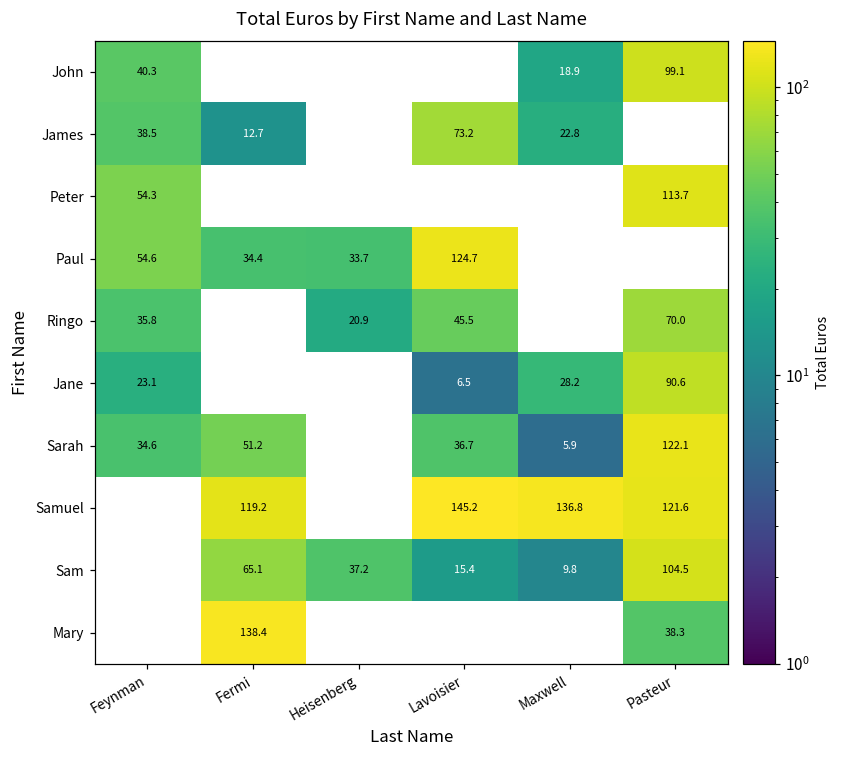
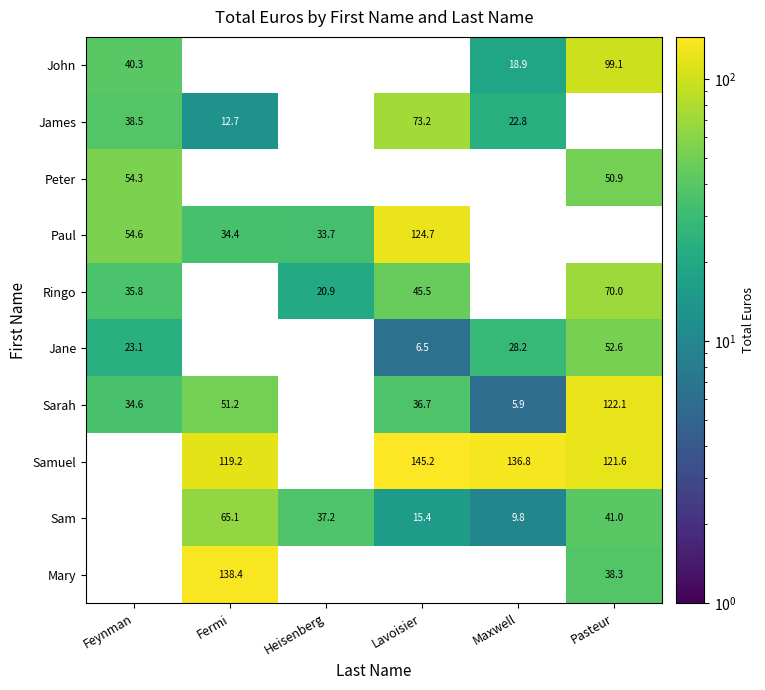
Peter, Pasteur: 113.7 -> 50.9
Jane, Pasteur: 90.6 -> 52.6
Sam, Pasteur: 104.5 -> 41.0
